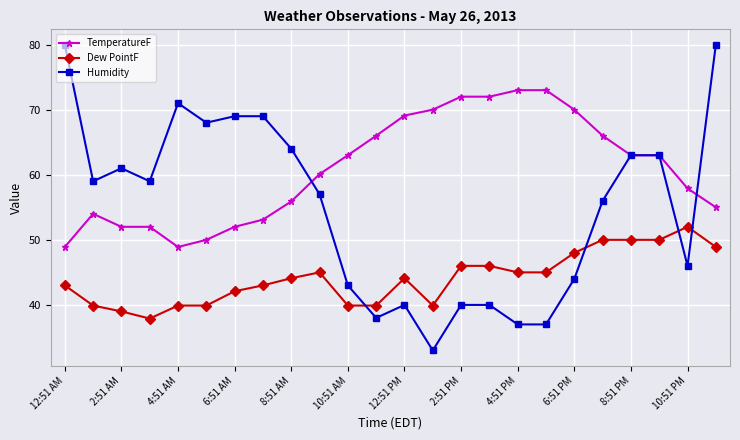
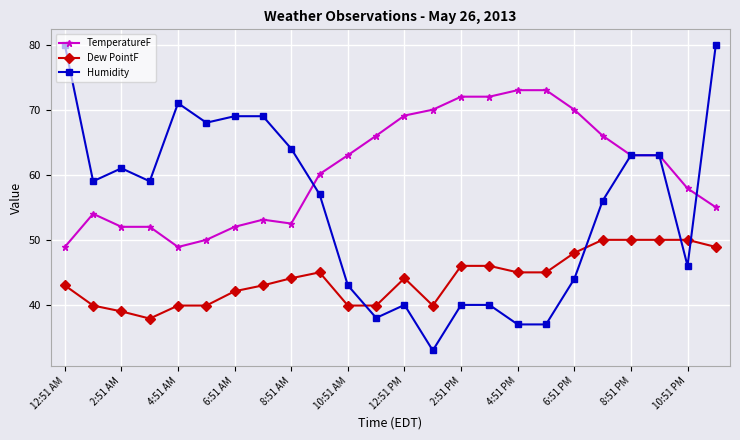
TemperatureF, 8:51 AM: 56 -> 53
Dew PointF, 10:51 PM: 52 -> 50
